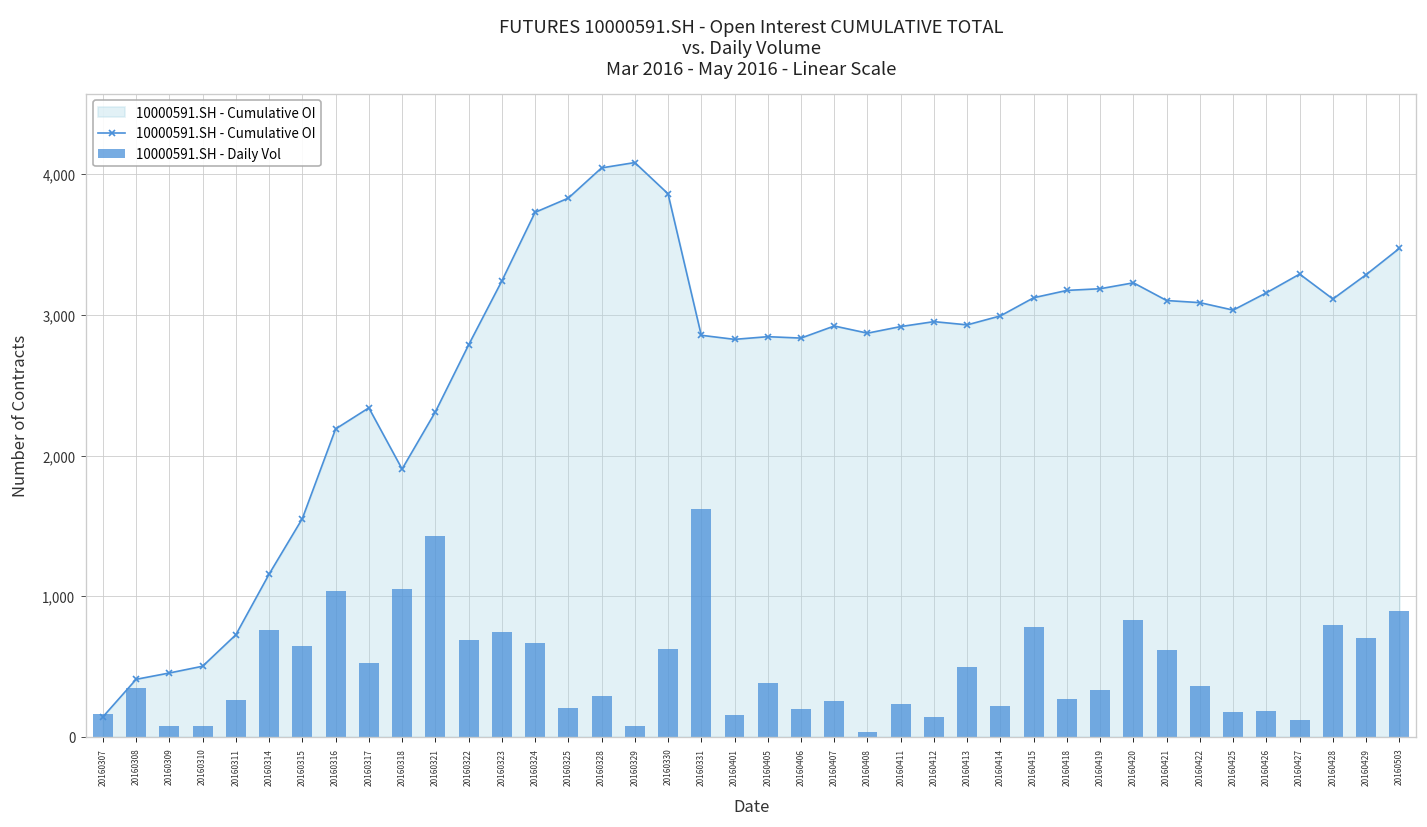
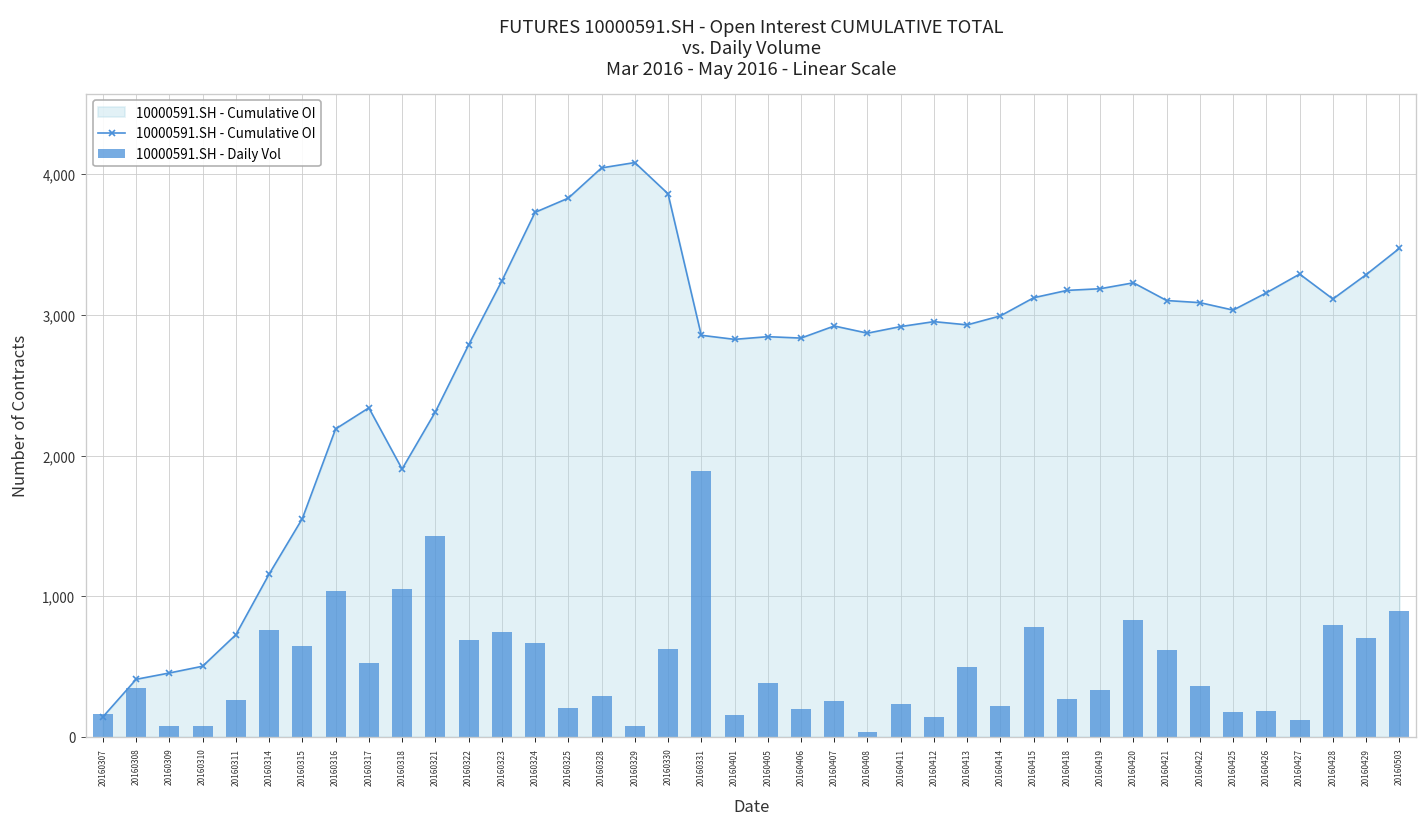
10000591.SH - Daily Vol, 20160331: 1,620 -> 1,890
